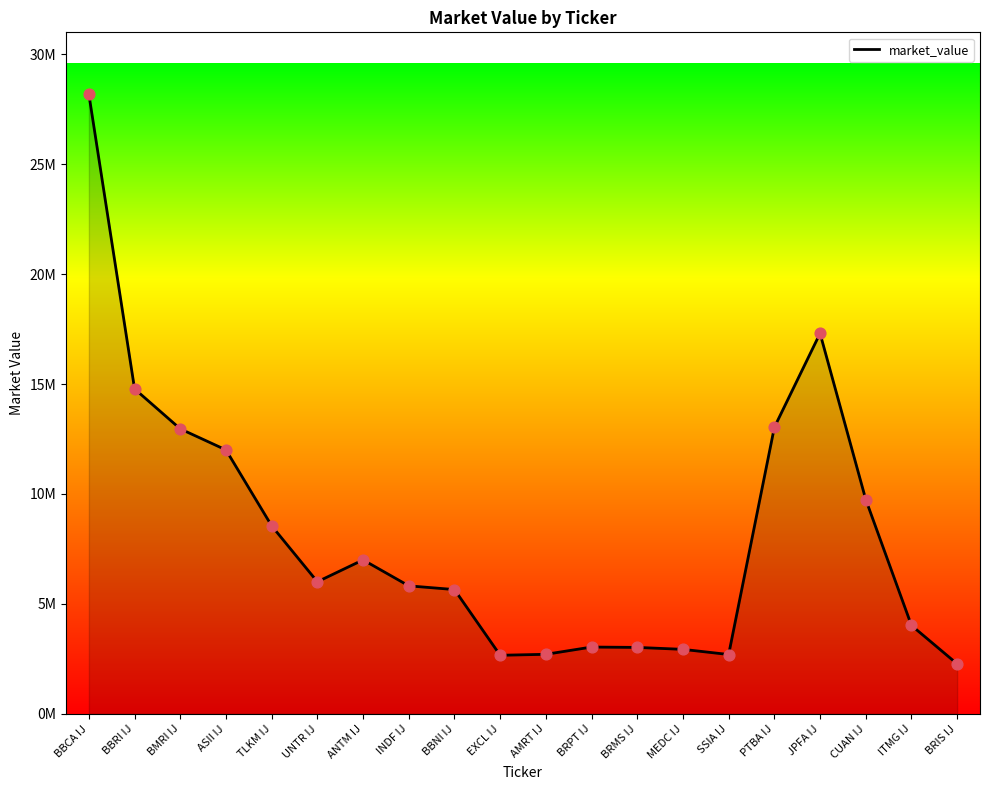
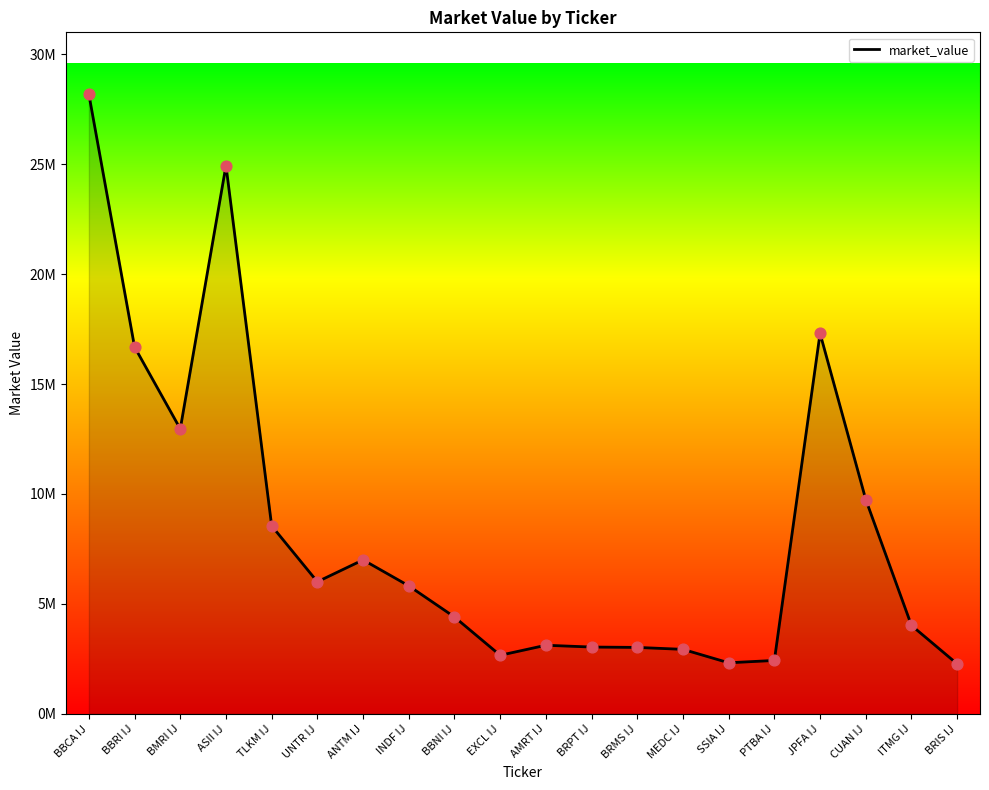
BBRI IJ: 14800000 -> 16700000
ASII IJ: 12000000 -> 24900000
BBNI IJ: 5700000 -> 4400000
AMRT IJ: 2700000 -> 3100000
SSIA IJ: 2700000 -> 2300000
PTBA IJ: 13000000 -> 2400000
